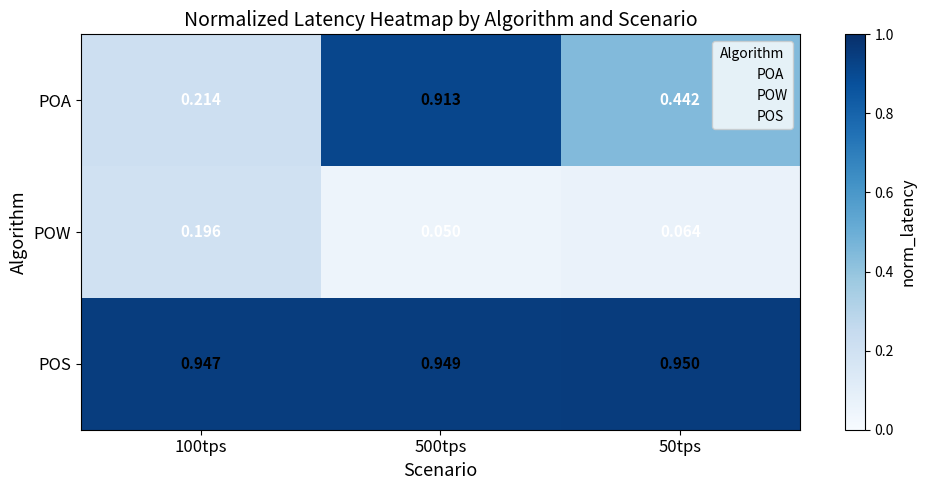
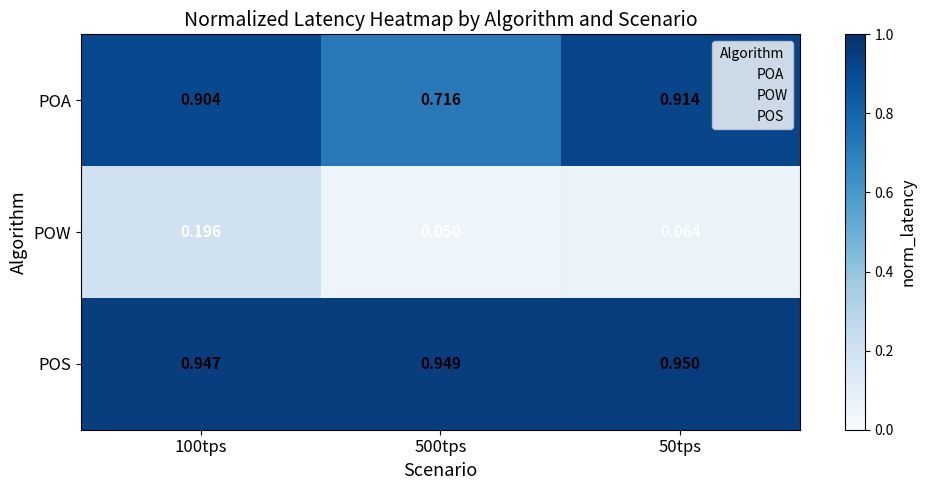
POA, 100tps: 0.214 -> 0.904
POA, 500tps: 0.913 -> 0.716
POA, 50tps: 0.442 -> 0.914
